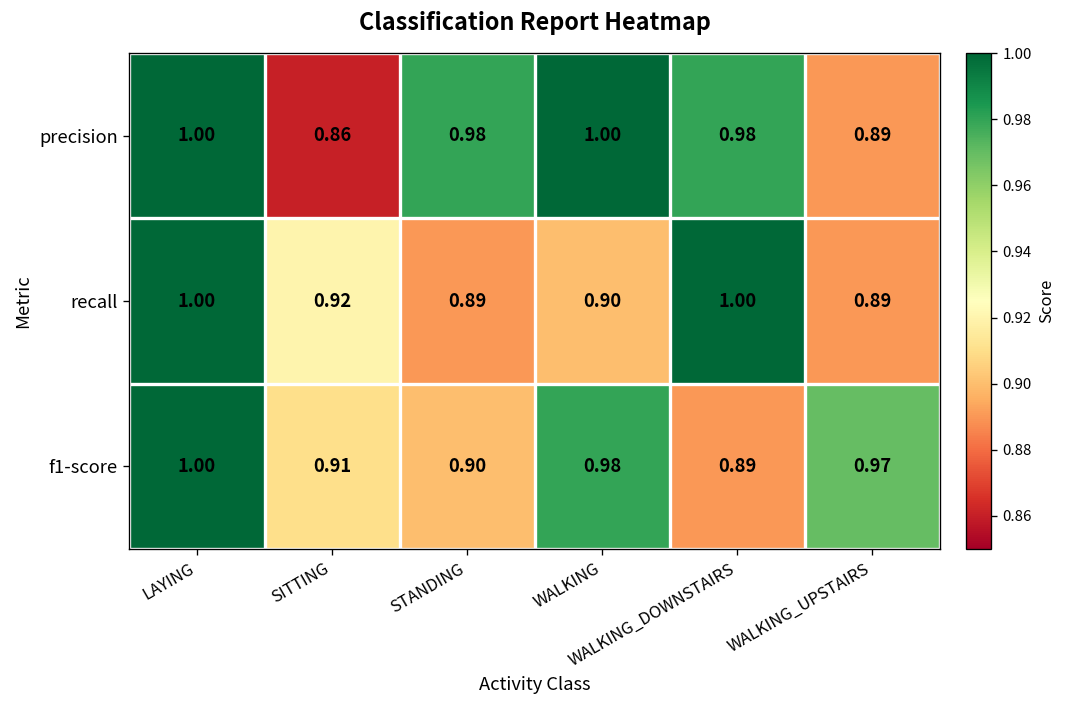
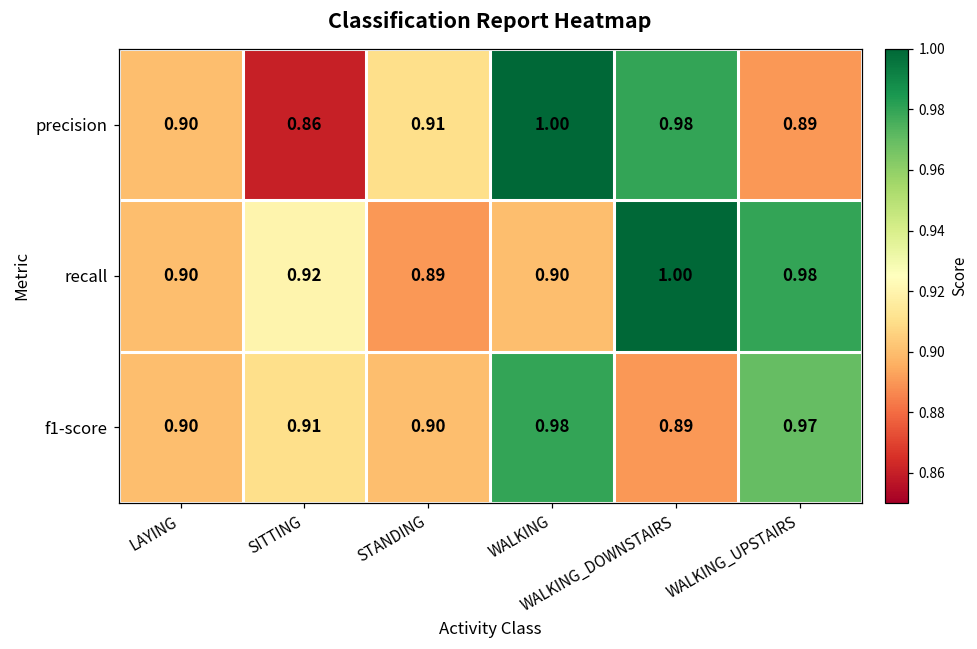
precision, LAYING: 1.00 -> 0.90
precision, STANDING: 0.98 -> 0.91
recall, LAYING: 1.00 -> 0.90
recall, WALKING_UPSTAIRS: 0.89 -> 0.98
f1-score, LAYING: 1.00 -> 0.90
